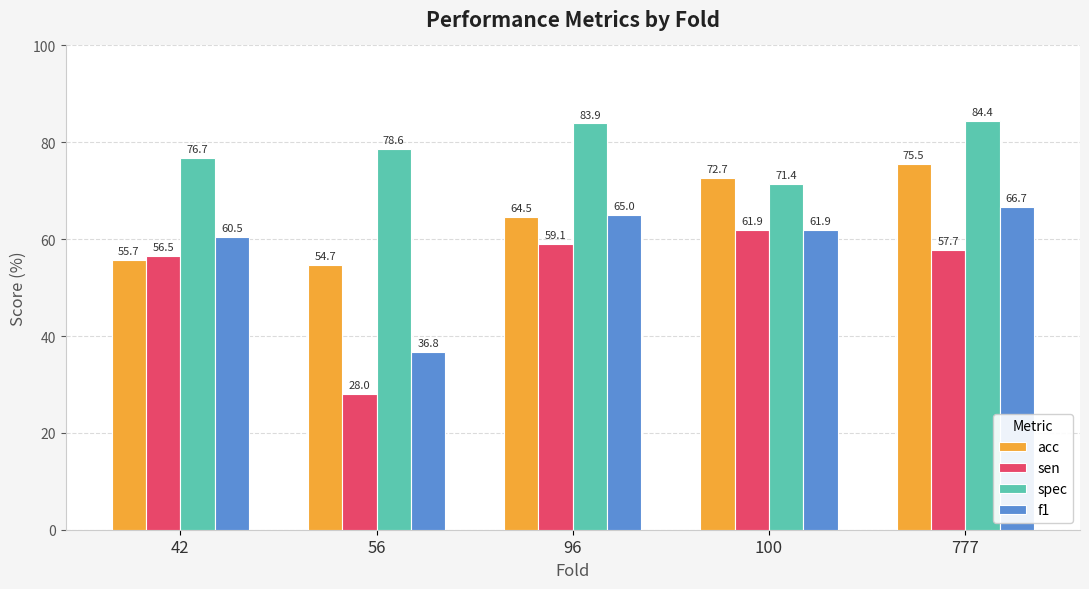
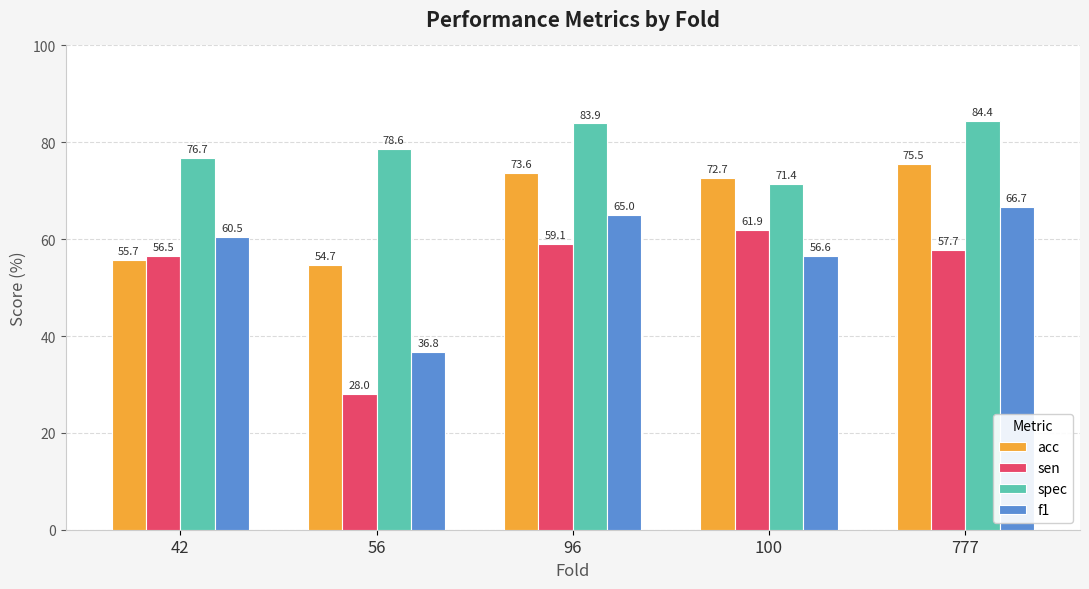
acc, 96: 64.5 -> 73.6
f1, 100: 61.9 -> 56.6
